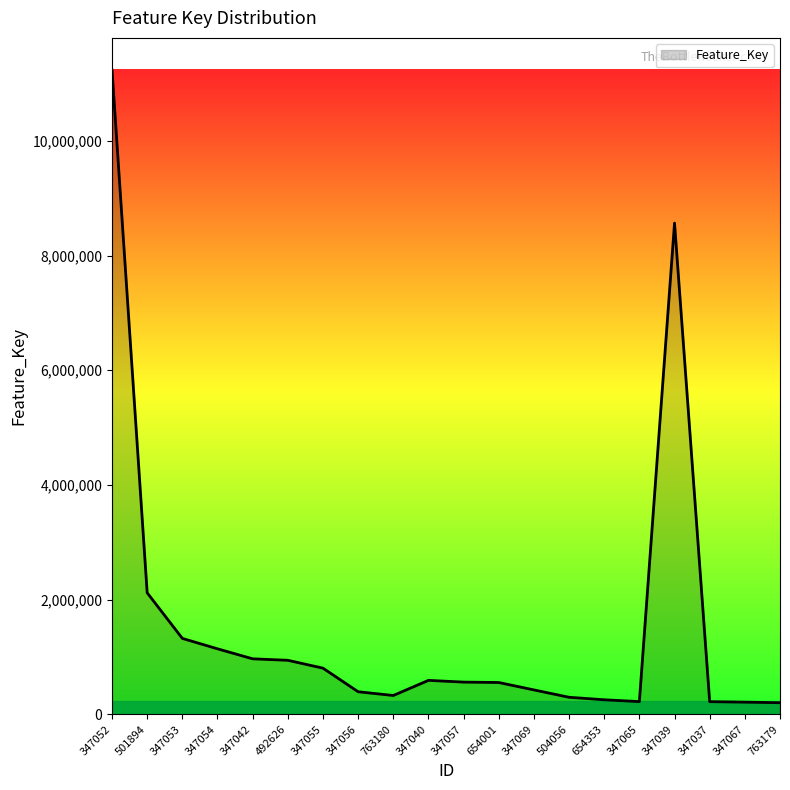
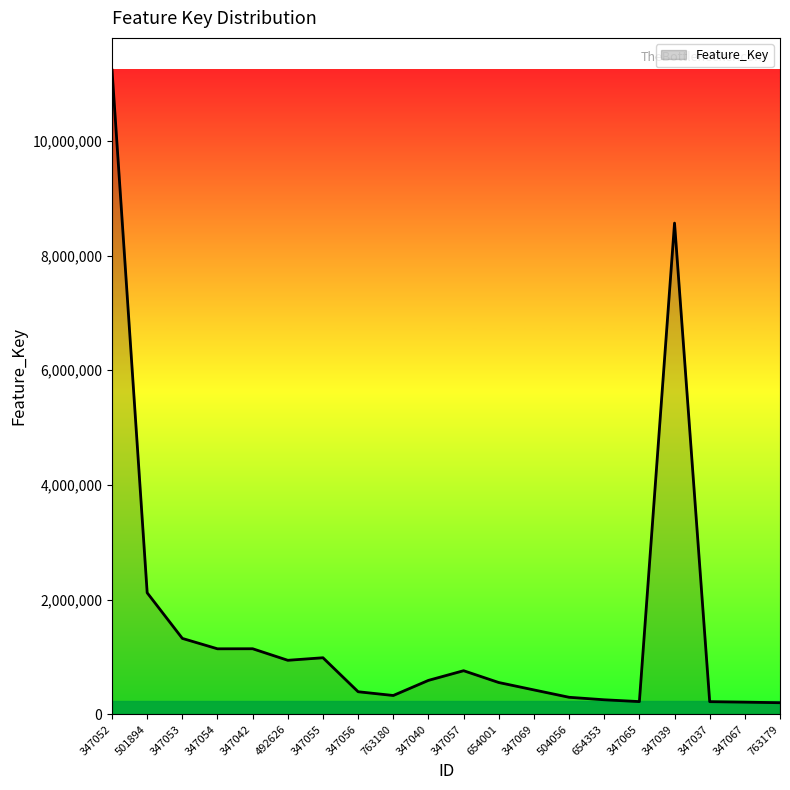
347042: 1,000,000 -> 1,100,000
347055: 800,000 -> 1,000,000
347057: 600,000 -> 800,000
